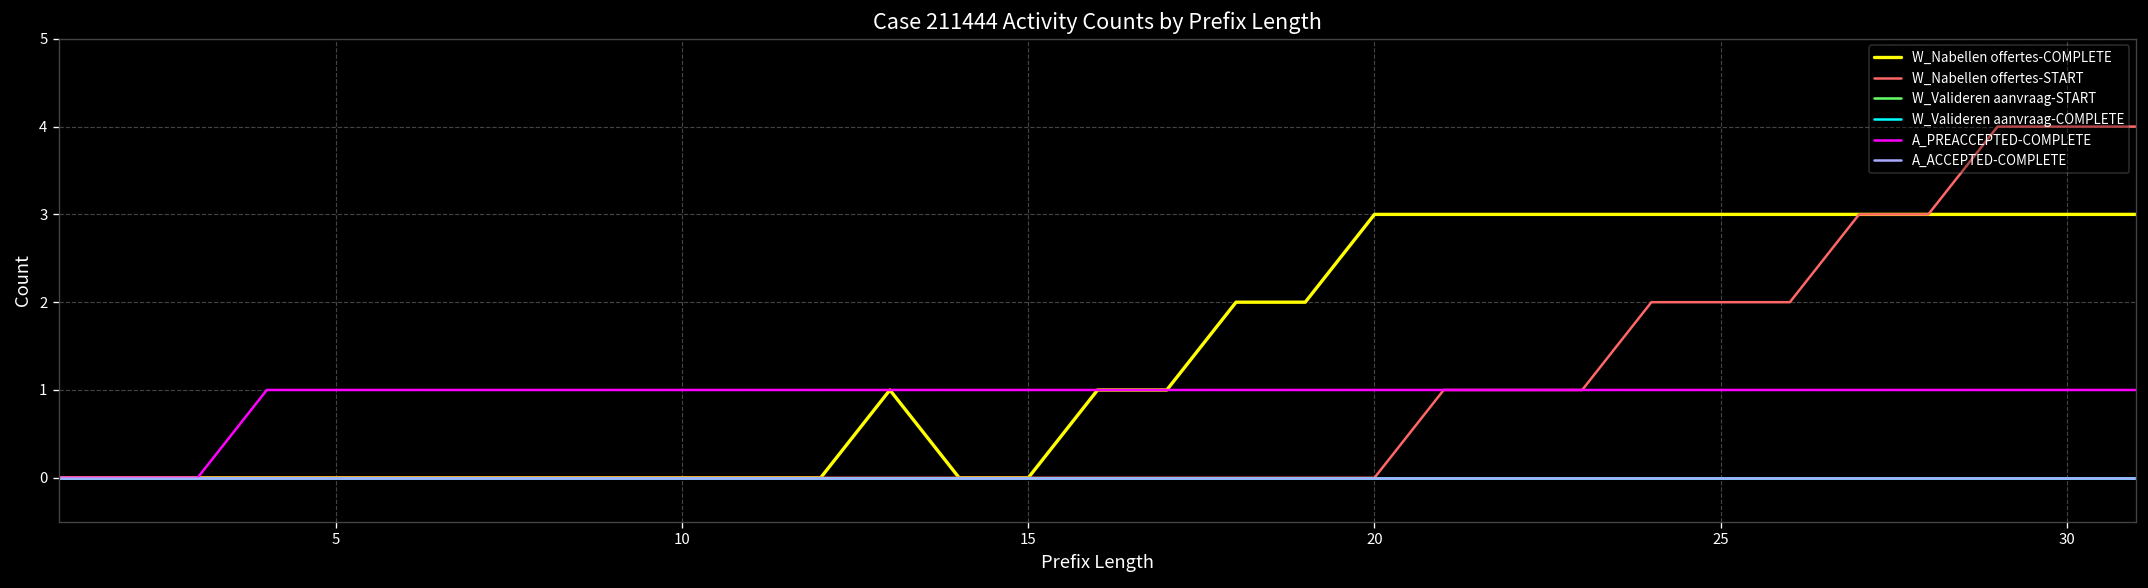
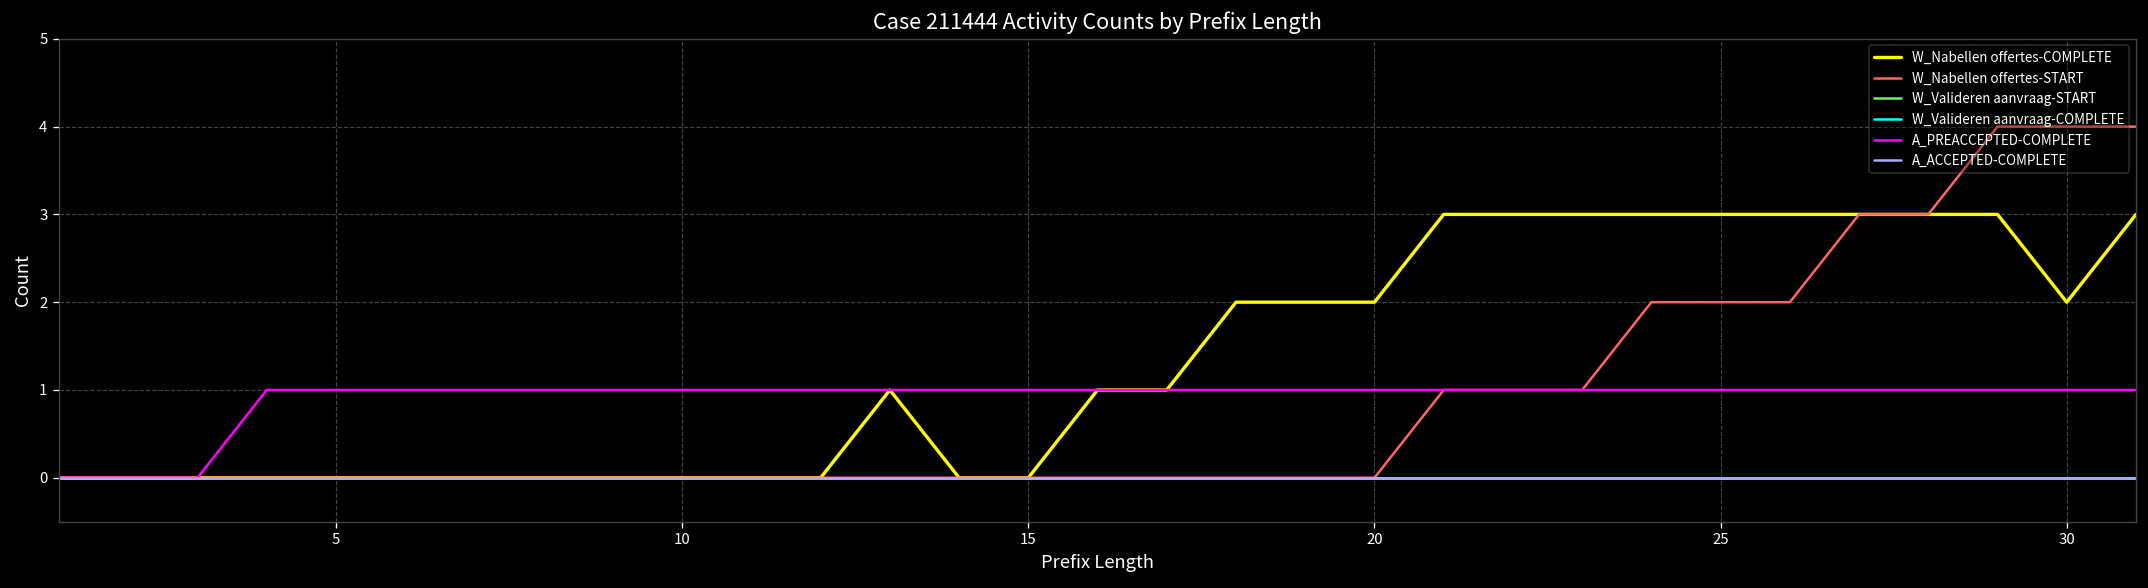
W_Nabellen offertes-COMPLETE, 20: 3 -> 2
W_Nabellen offertes-COMPLETE, 30: 3 -> 2
